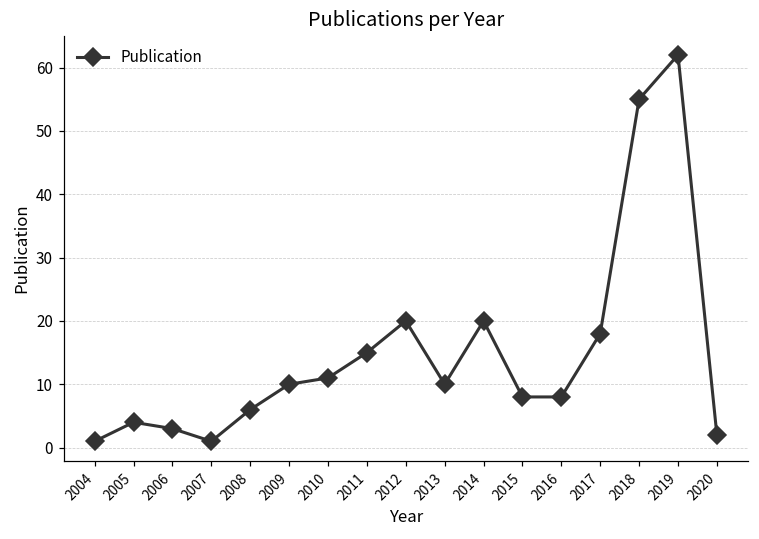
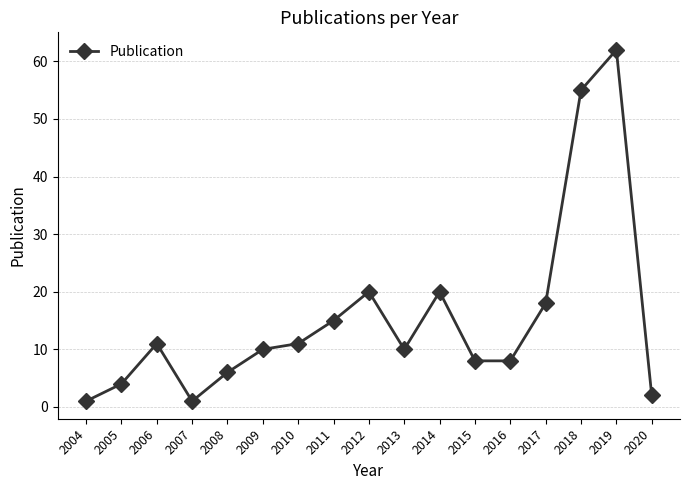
2006: 3 -> 11
